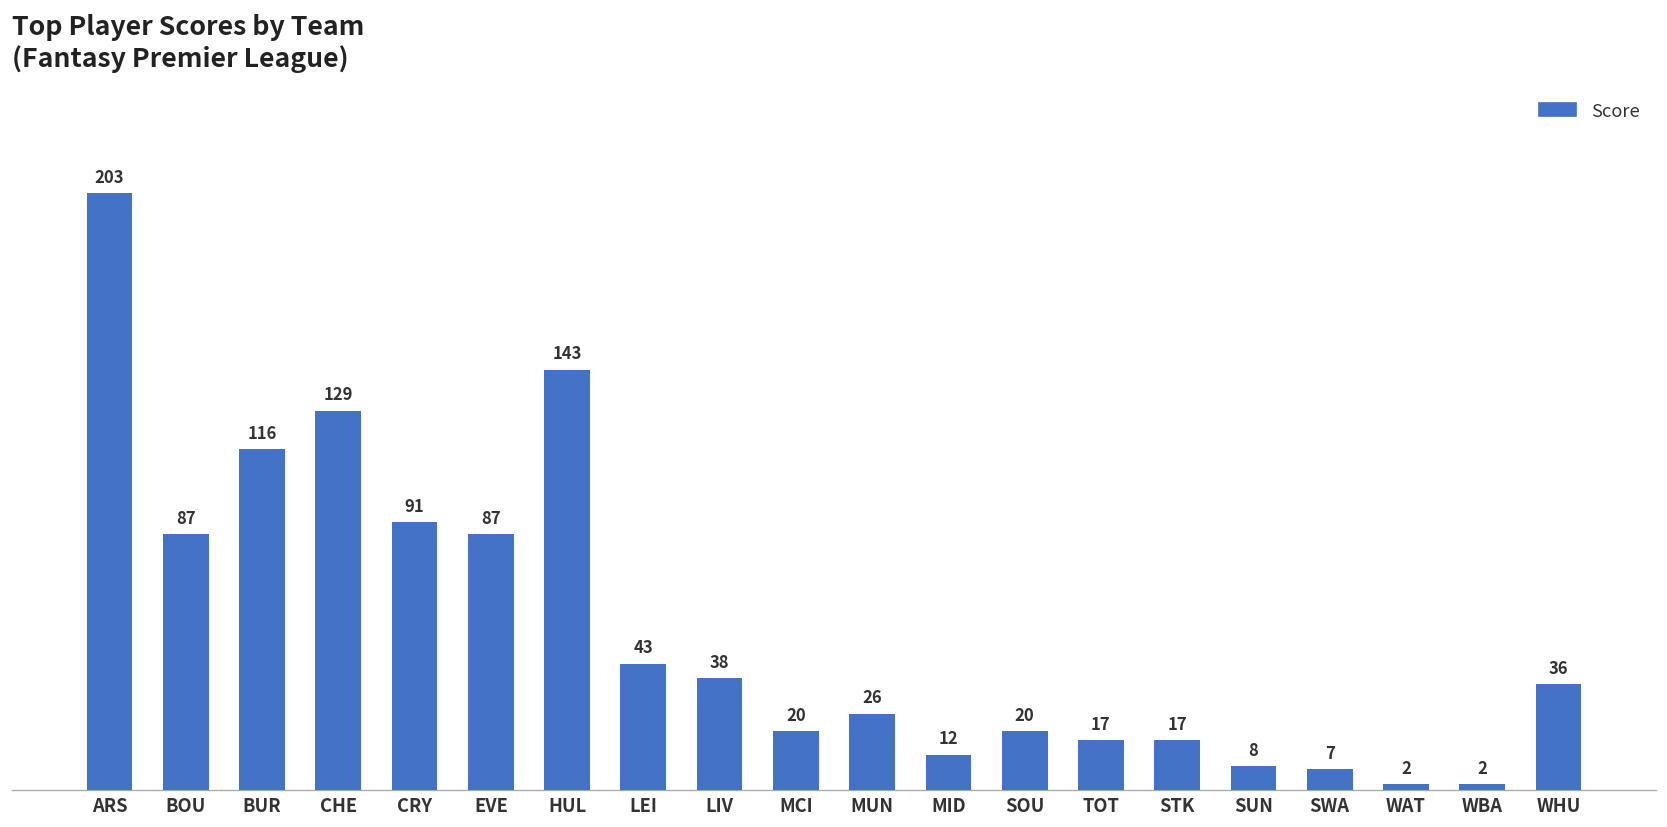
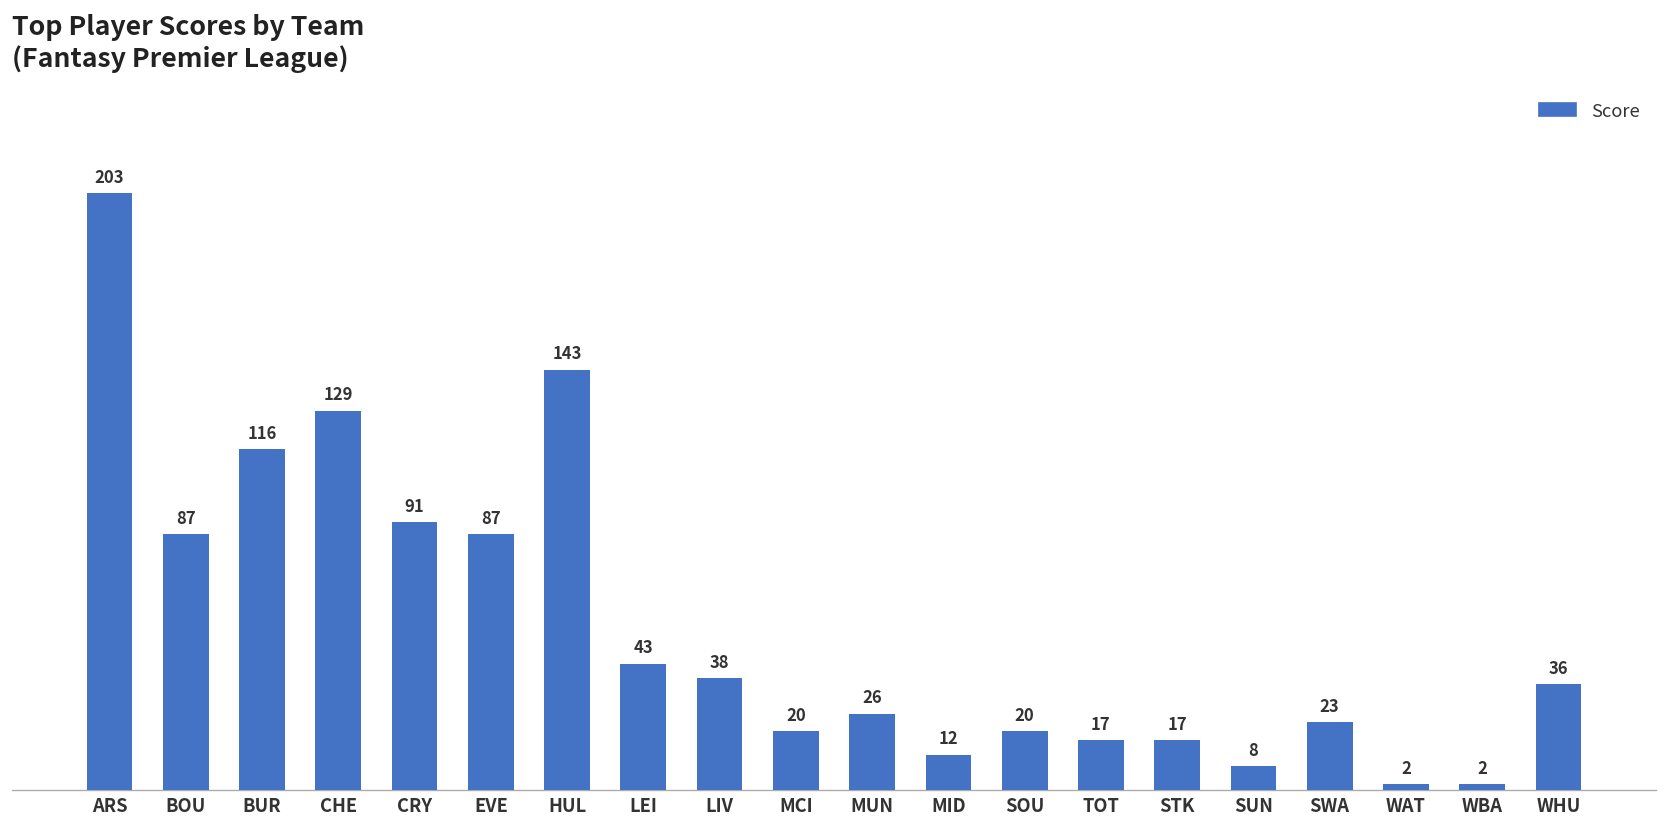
SWA: 7 -> 23
